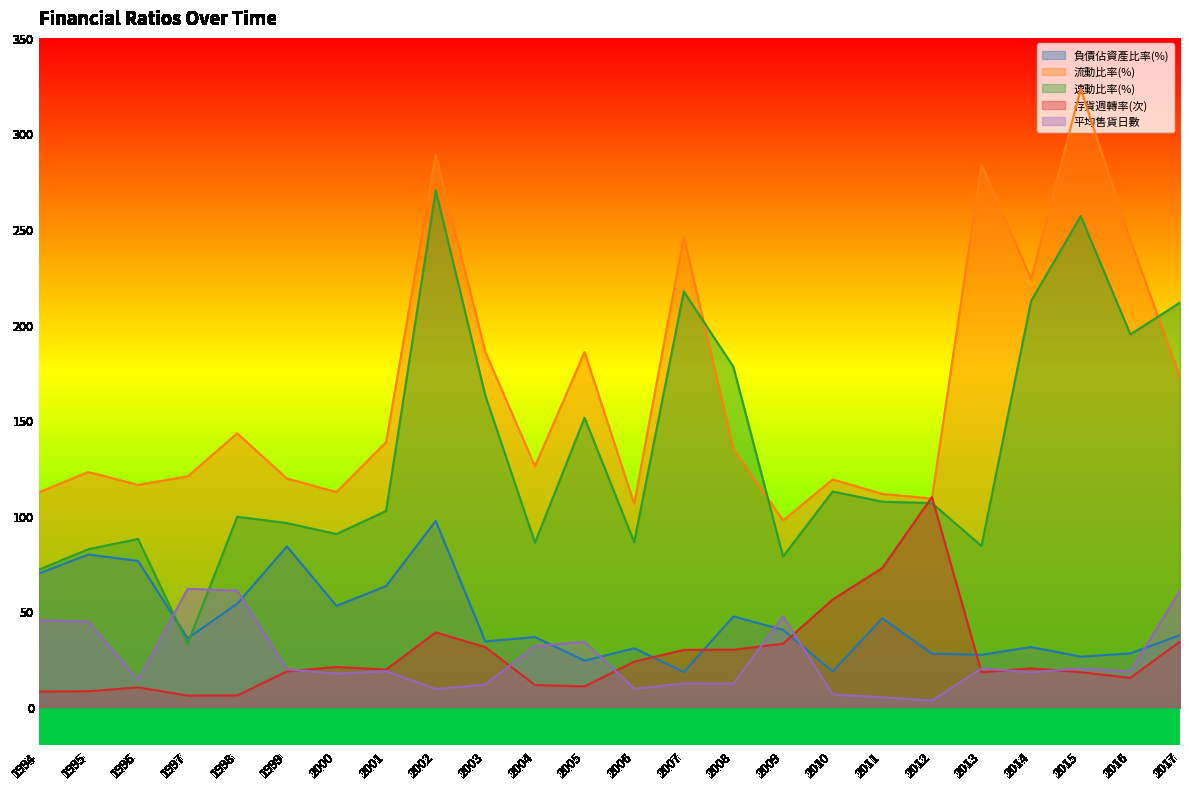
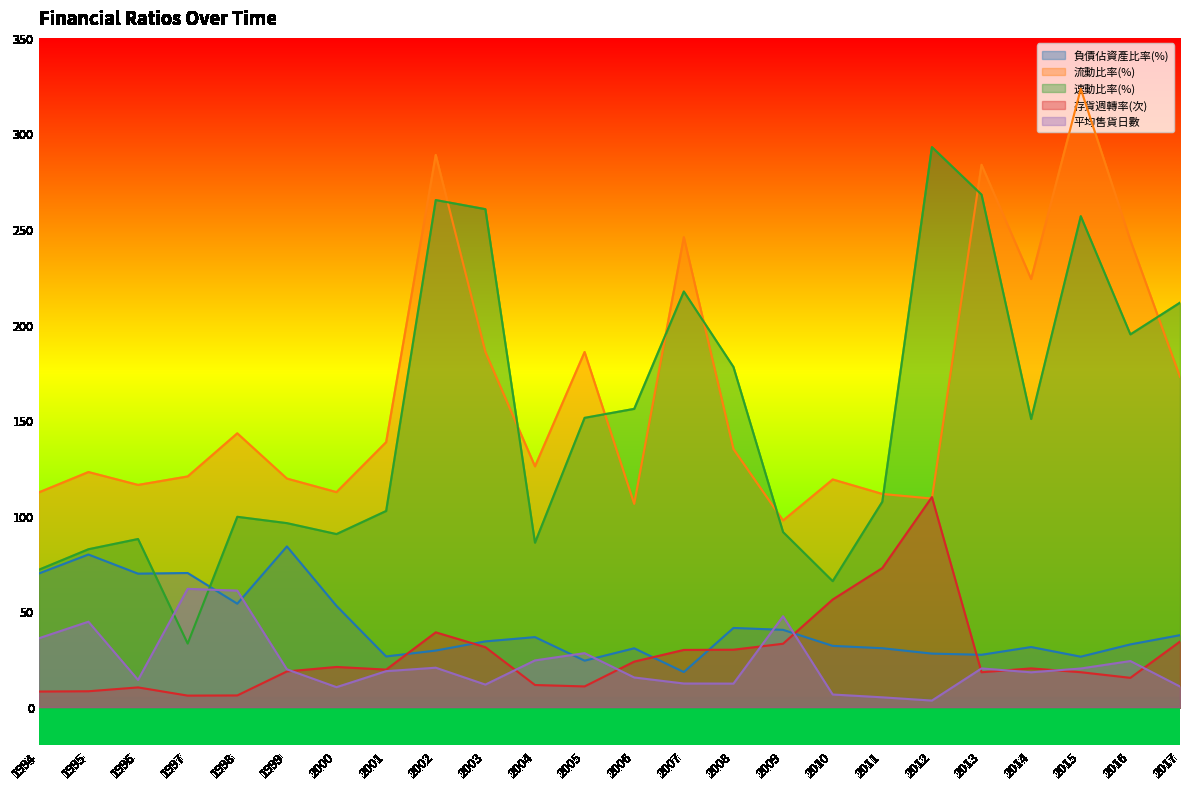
平均售貨日數, 1994: 45 -> 36
負債佔資產比率(%), 1996: 76 -> 70
負債佔資產比率(%), 1997: 36 -> 70
平均售貨日數, 2000: 17 -> 10
負債佔資產比率(%), 2001: 63 -> 26
負債佔資產比率(%), 2002: 97 -> 29
速動比率(%), 2002: 270 -> 265
平均售貨日數, 2002: 9 -> 21
速動比率(%), 2003: 163 -> 260
平均售貨日數, 2004: 32 -> 24
平均售貨日數, 2005: 34 -> 28
速動比率(%), 2006: 86 -> 156
平均售貨日數, 2006: 10 -> 15
負債佔資產比率(%), 2008: 47 -> 41
速動比率(%), 2009: 79 -> 91
負債佔資產比率(%), 2010: 19 -> 32
速動比率(%), 2010: 113 -> 66
負債佔資產比率(%), 2011: 46 -> 31
速動比率(%), 2012: 107 -> 293
速動比率(%), 2013: 84 -> 268
速動比率(%), 2014: 212 -> 151
負債佔資產比率(%), 2016: 28 -> 33
平均售貨日數, 2016: 19 -> 24
平均售貨日數, 2017: 61 -> 11
